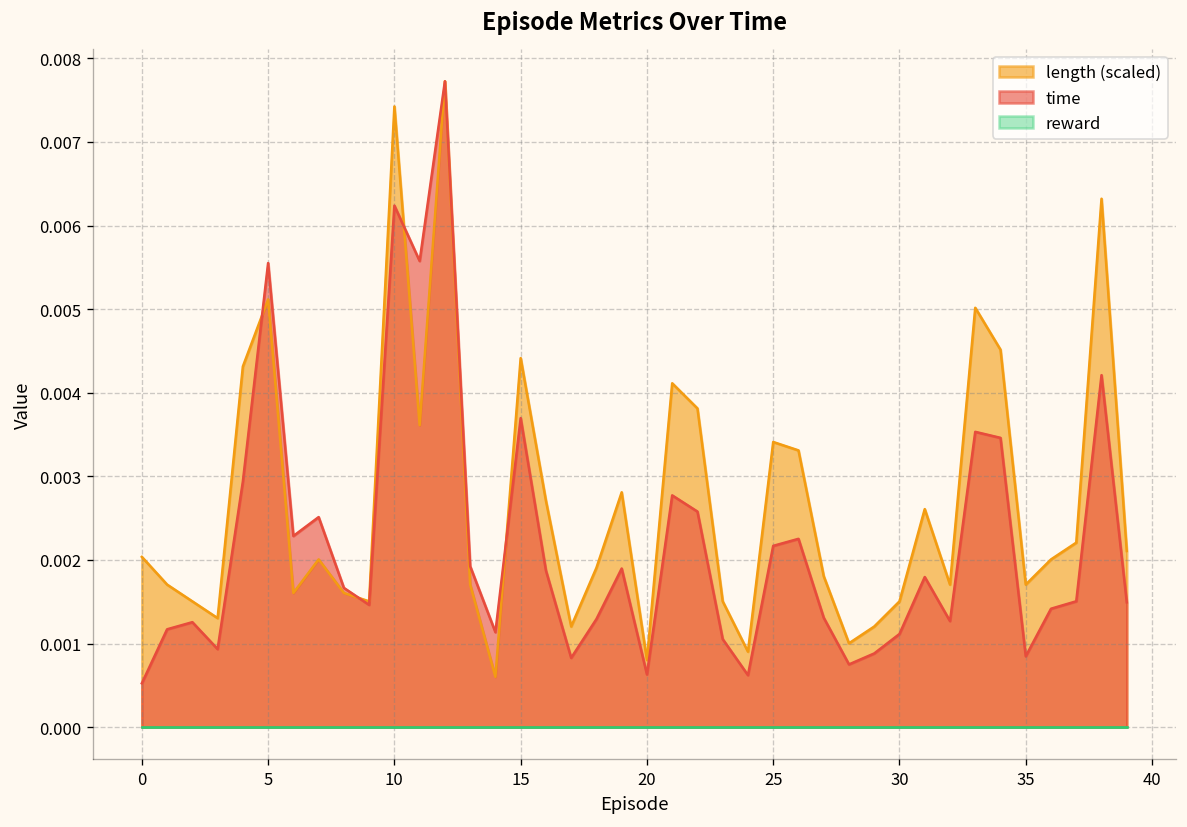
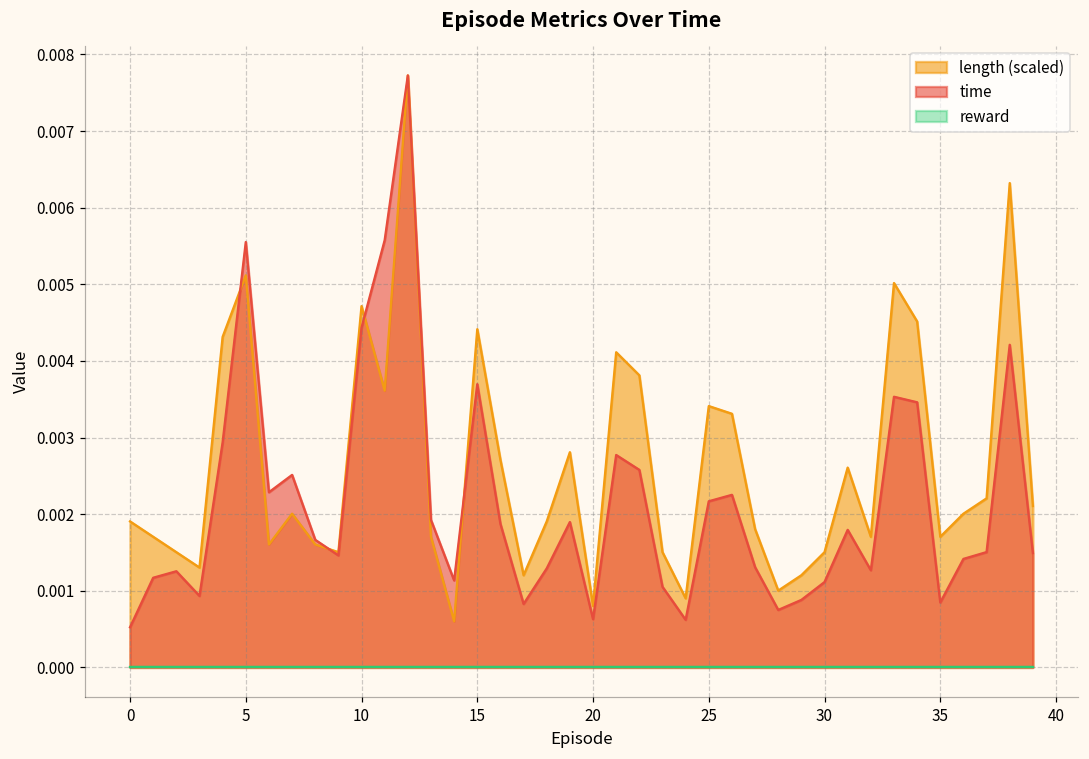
length (scaled), 0: 0.0020 -> 0.0019
length (scaled), 10: 0.0074 -> 0.0047
time, 10: 0.0062 -> 0.0044
